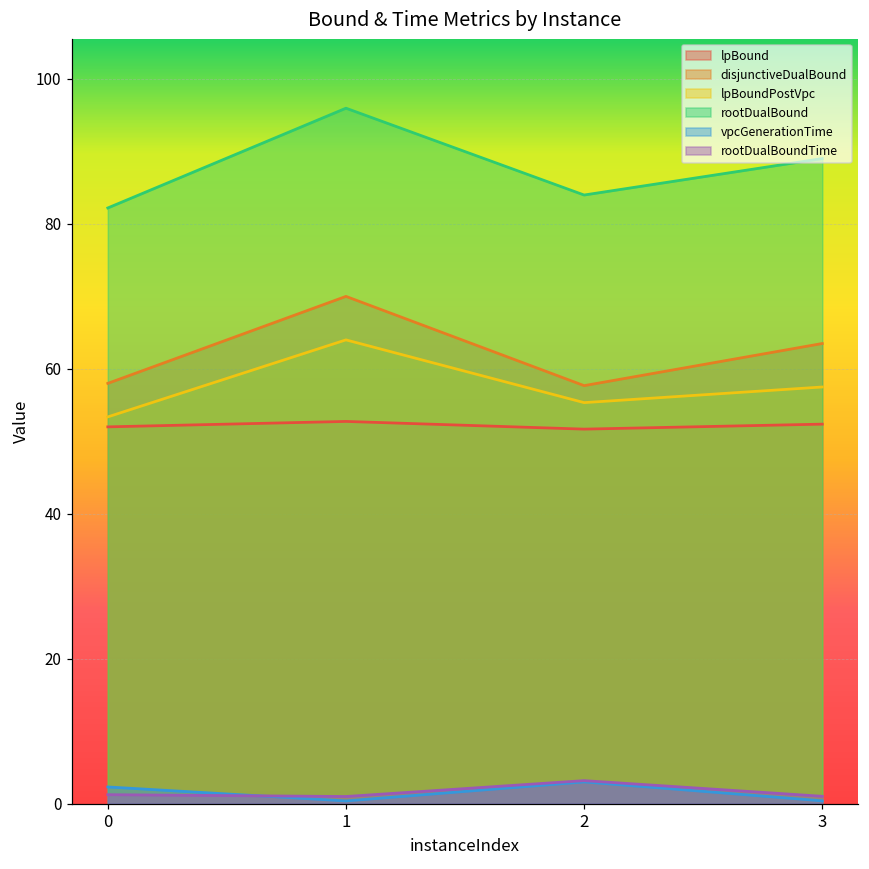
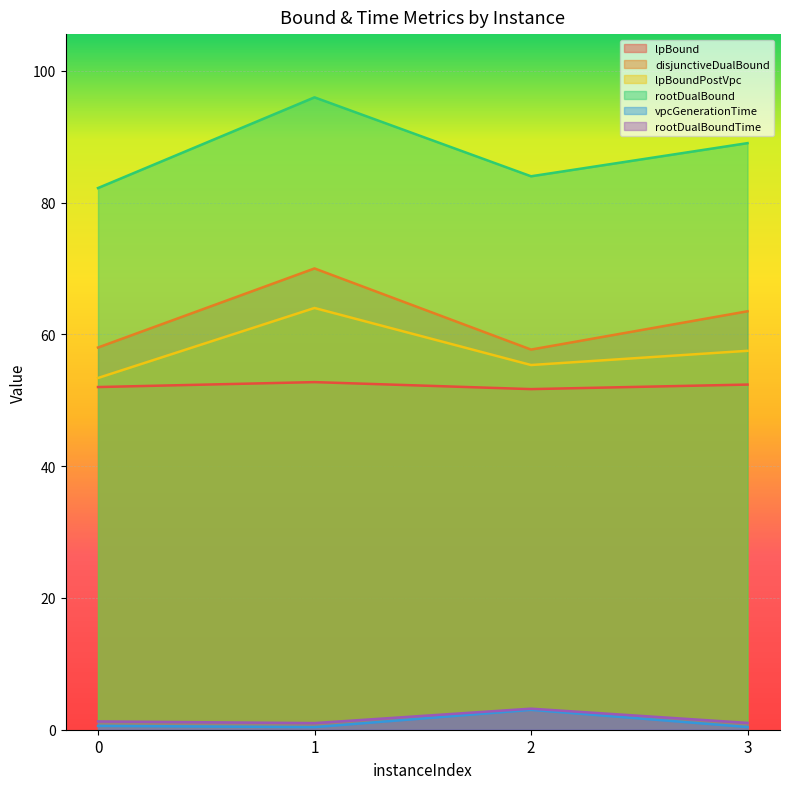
vpcGenerationTime, 0: 2 -> 1
